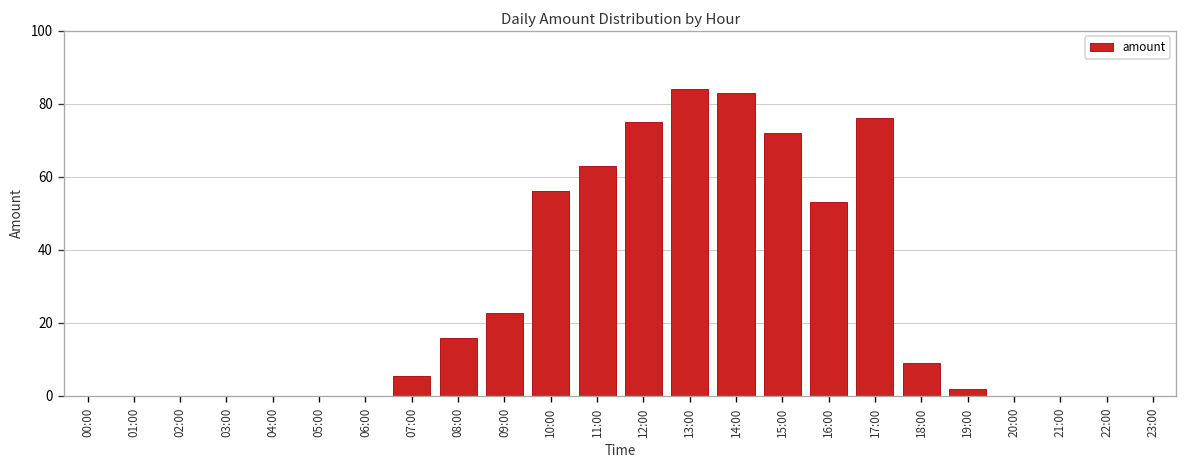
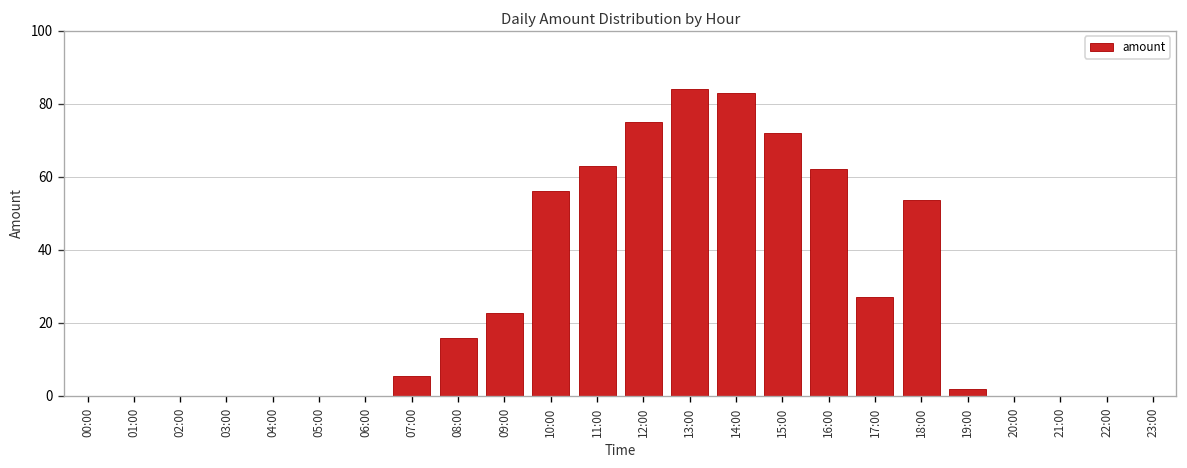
16:00: 53 -> 62
17:00: 76 -> 27
18:00: 9 -> 54
